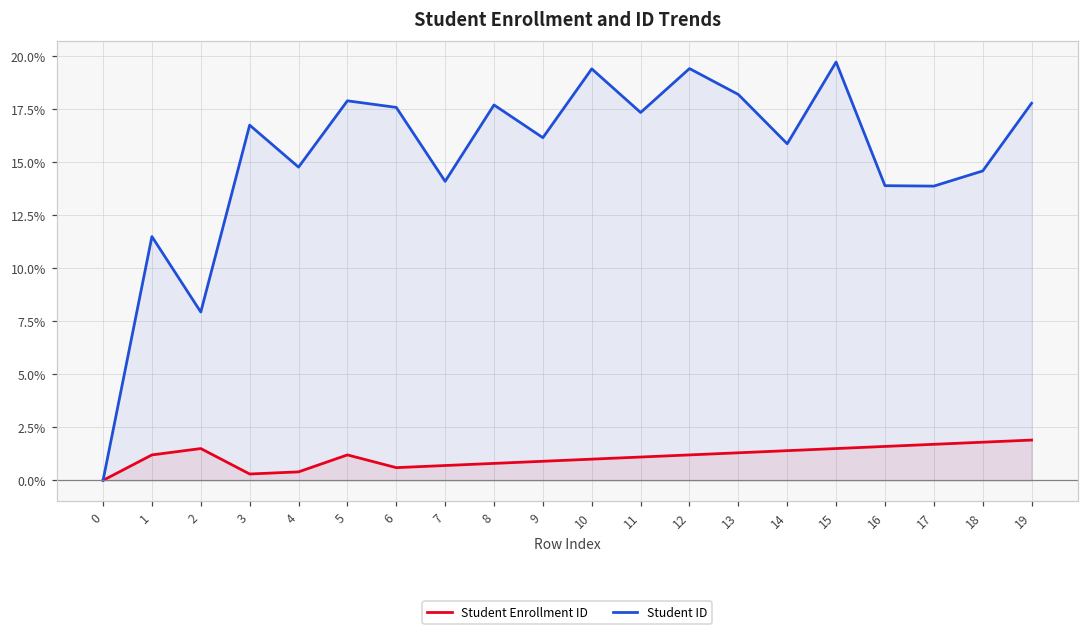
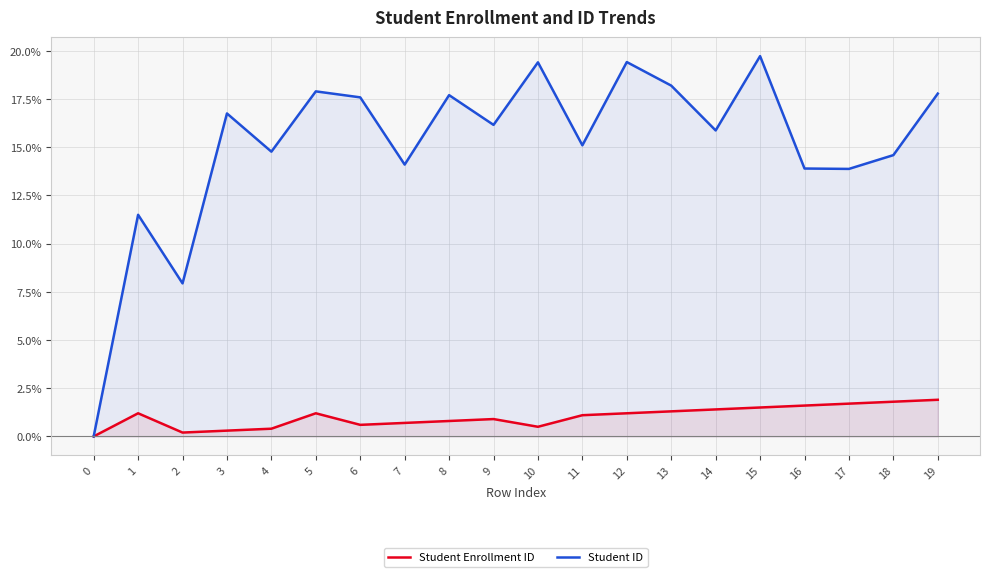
Student Enrollment ID, 2: 1.5% -> 0.2%
Student Enrollment ID, 10: 1.0% -> 0.5%
Student ID, 11: 17.3% -> 15.1%
